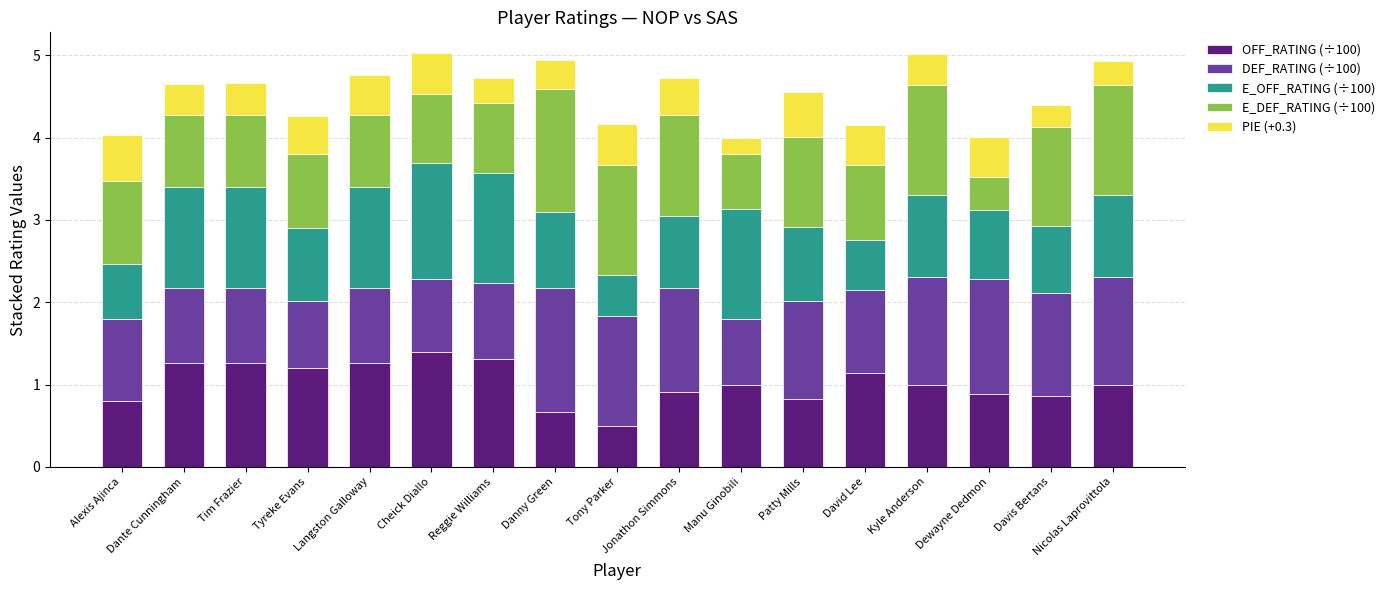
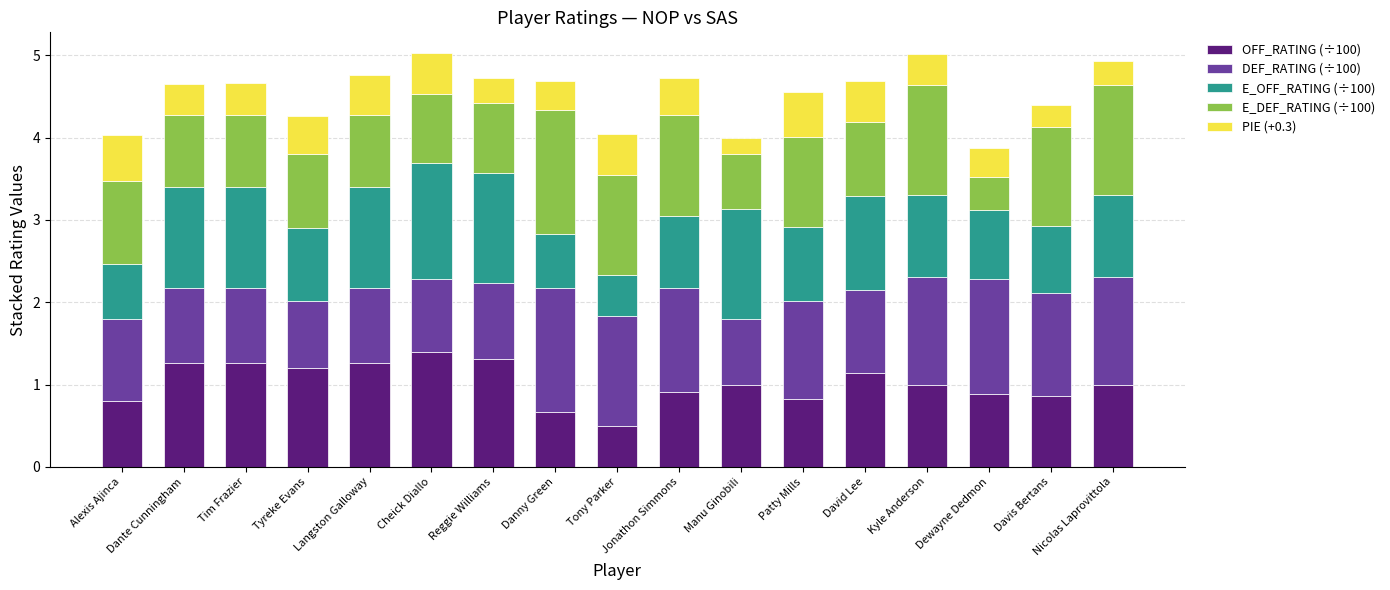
E_OFF_RATING (÷100), Danny Green: 0.9 -> 0.7
E_DEF_RATING (÷100), Tony Parker: 1.3 -> 1.2
E_OFF_RATING (÷100), David Lee: 0.6 -> 1.1
PIE (+0.3), Dewayne Dedmon: 0.5 -> 0.4
